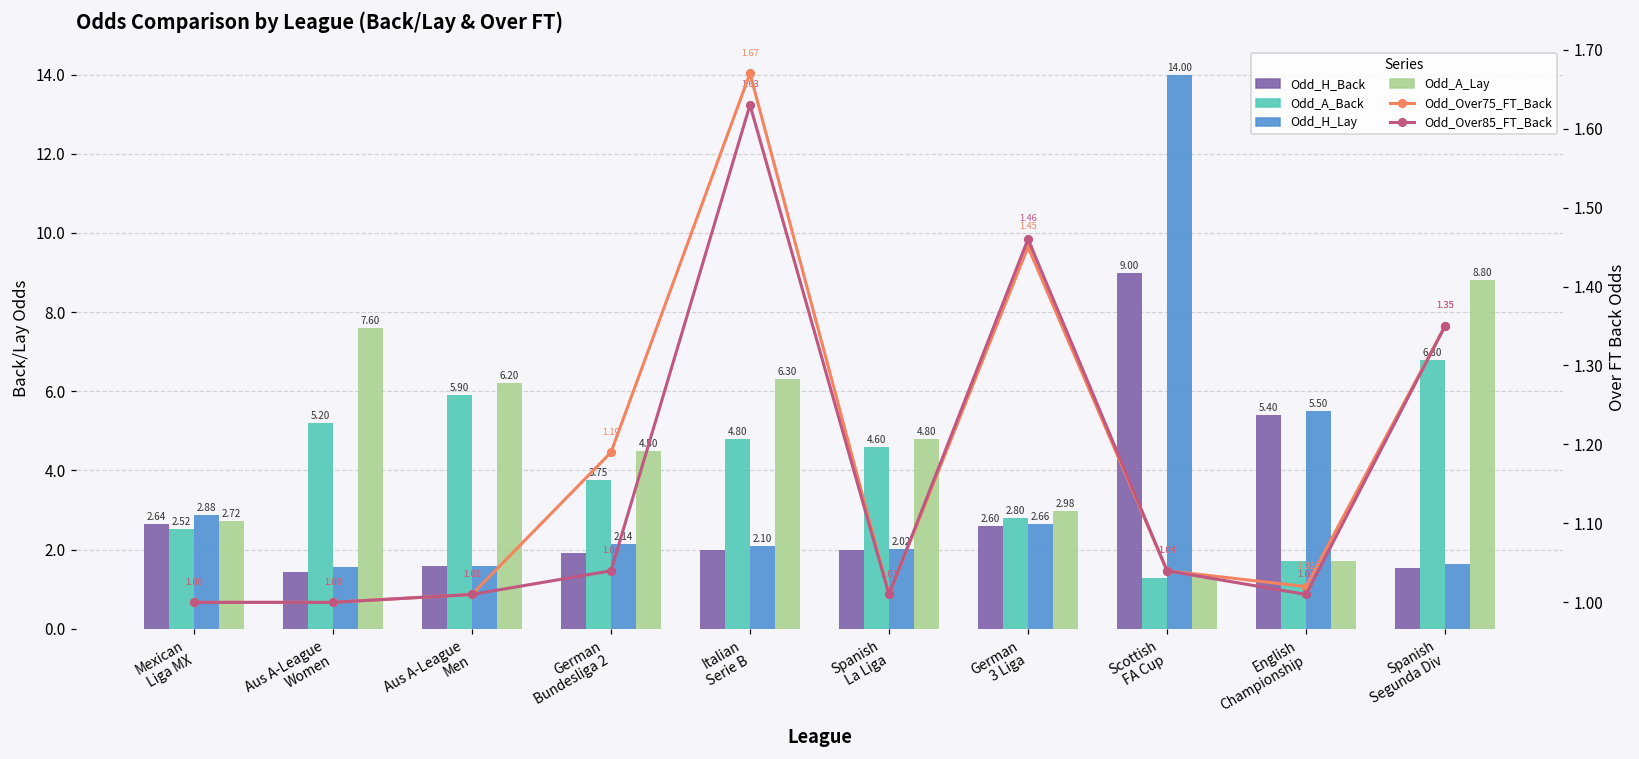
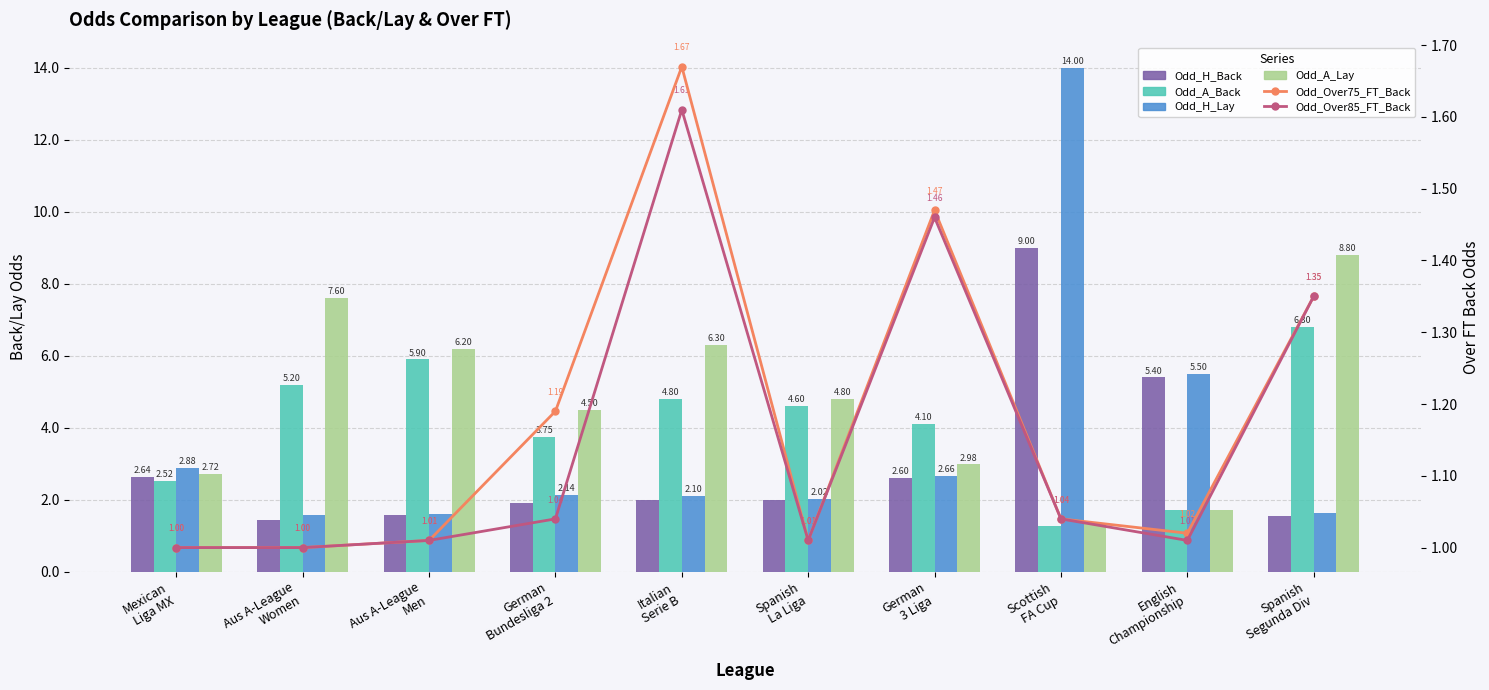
Odd_A_Back, German 3 Liga: 2.80 -> 4.10
Odd_Over85_FT_Back, Italian Serie B: 1.63 -> 1.61
Odd_Over75_FT_Back, German 3 Liga: 1.45 -> 1.47
